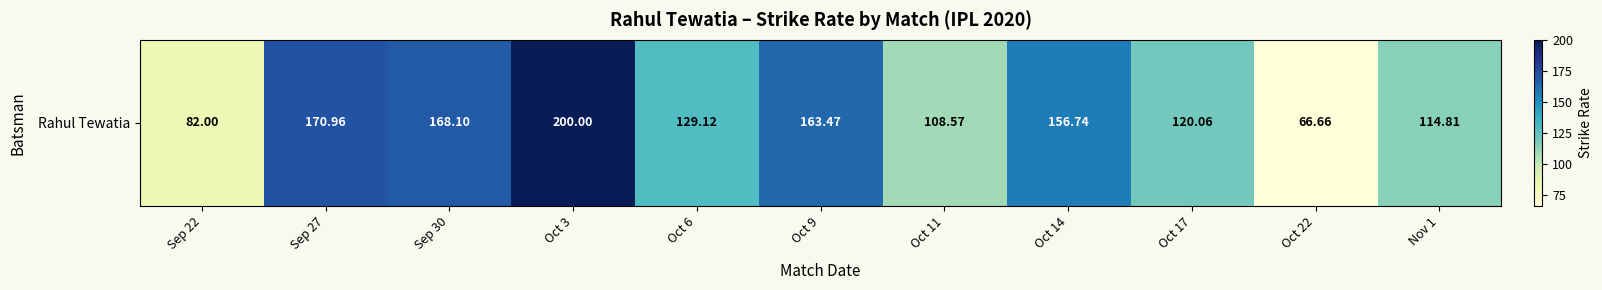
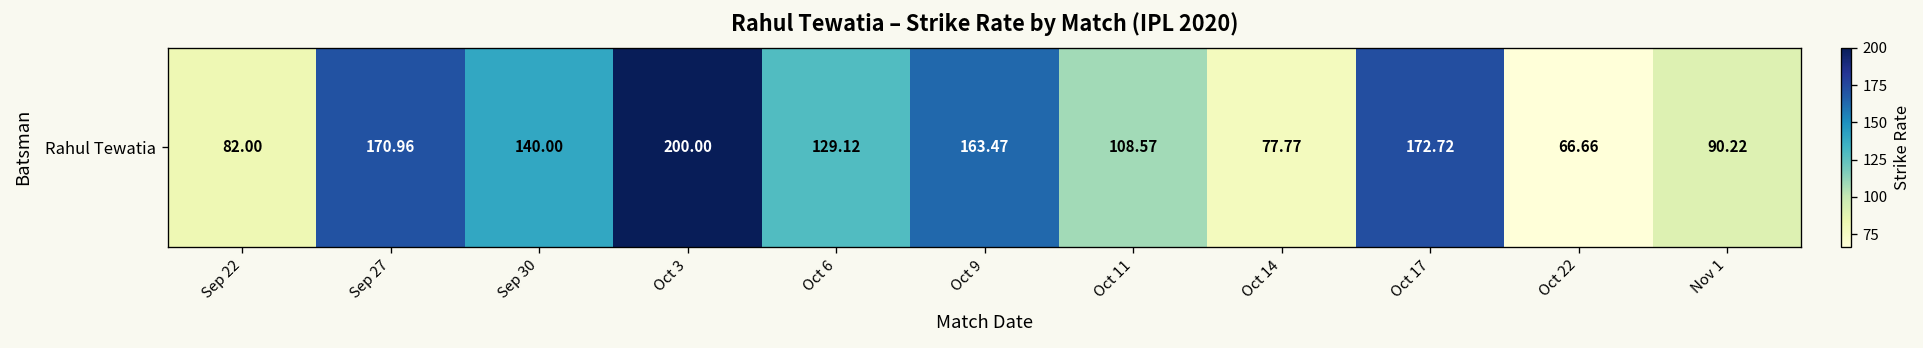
Rahul Tewatia, Sep 30: 168.10 -> 140.00
Rahul Tewatia, Oct 14: 156.74 -> 77.77
Rahul Tewatia, Oct 17: 120.06 -> 172.72
Rahul Tewatia, Nov 1: 114.81 -> 90.22
